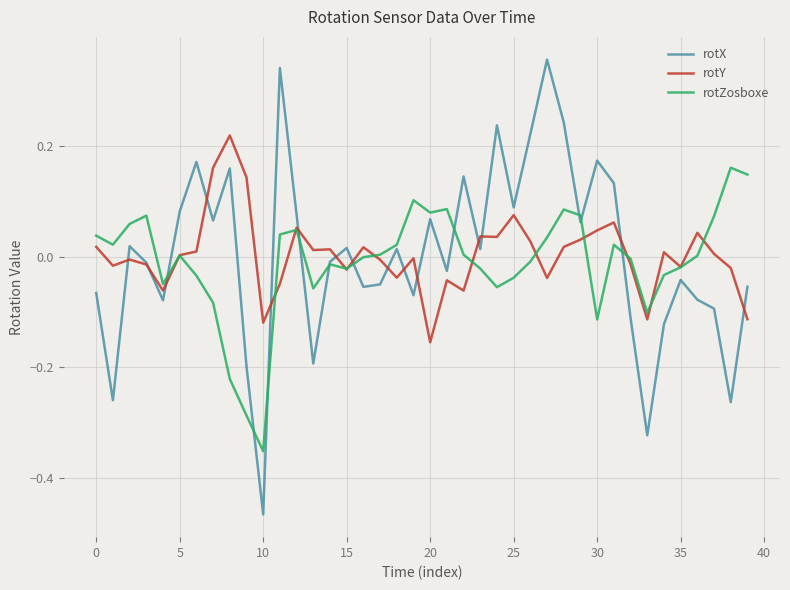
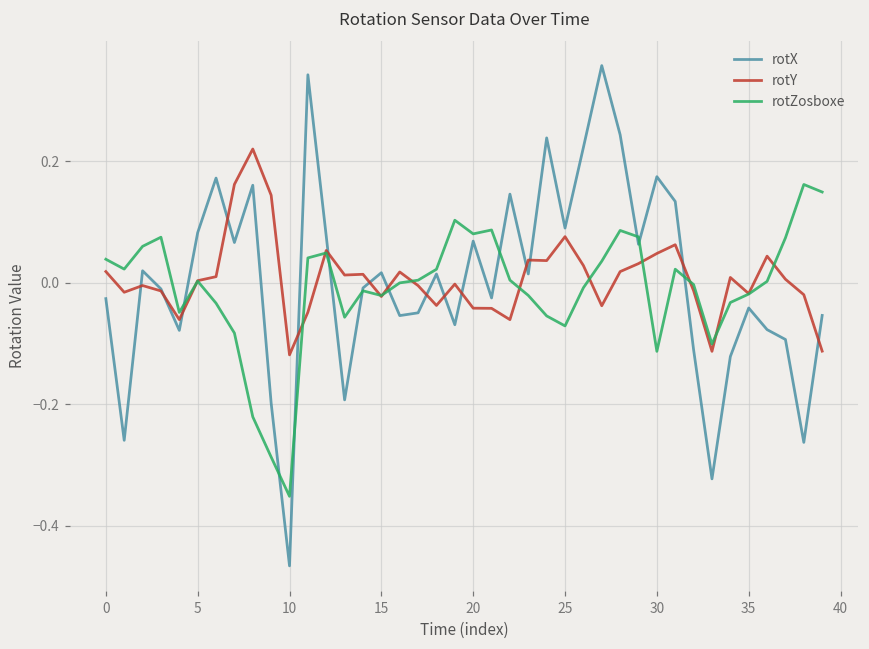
rotX, 0: -0.07 -> -0.03
rotY, 20: -0.15 -> -0.04
rotZosboxe, 25: -0.04 -> -0.07
